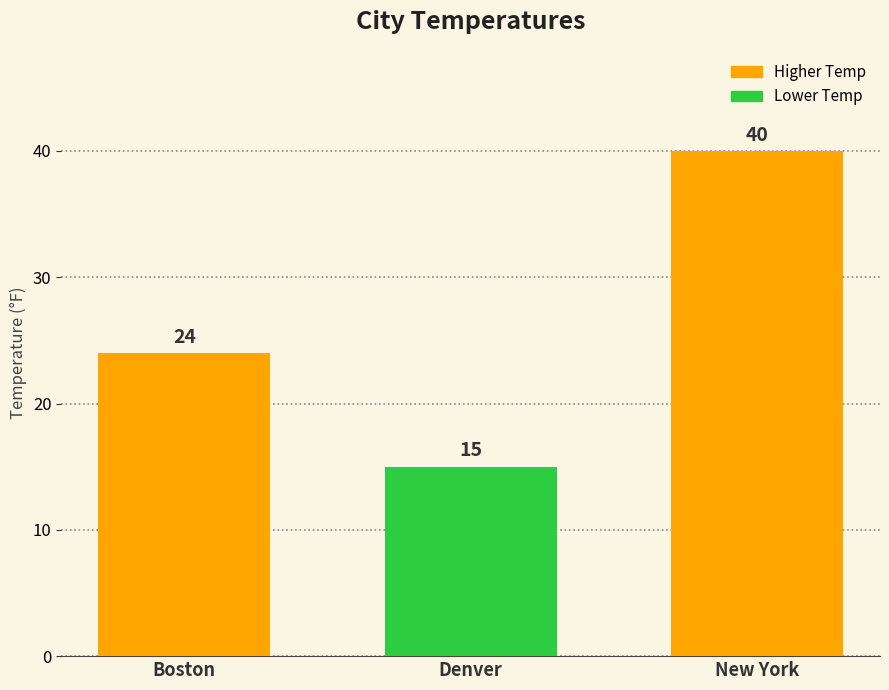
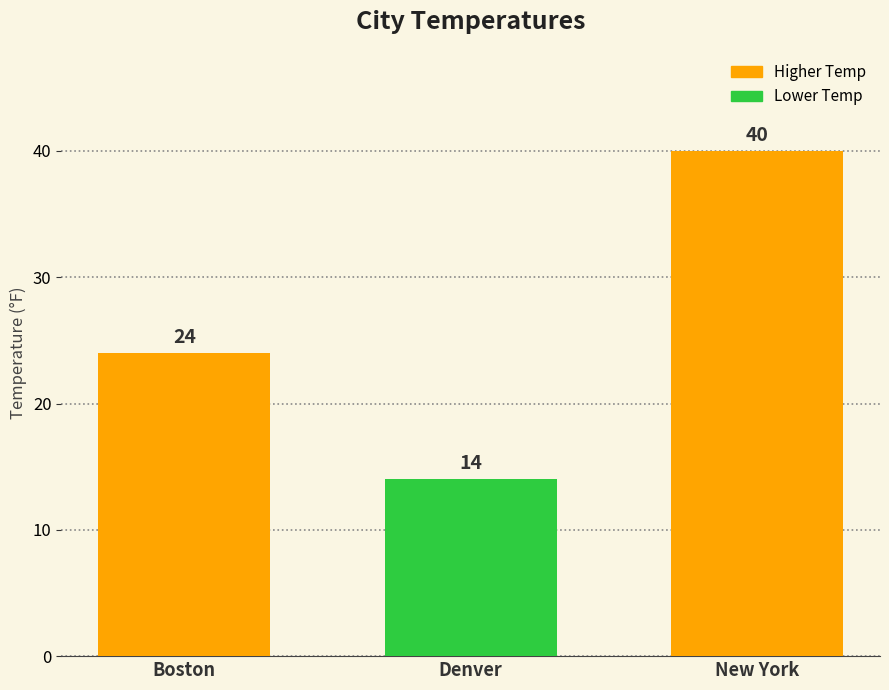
Denver: 15 -> 14
